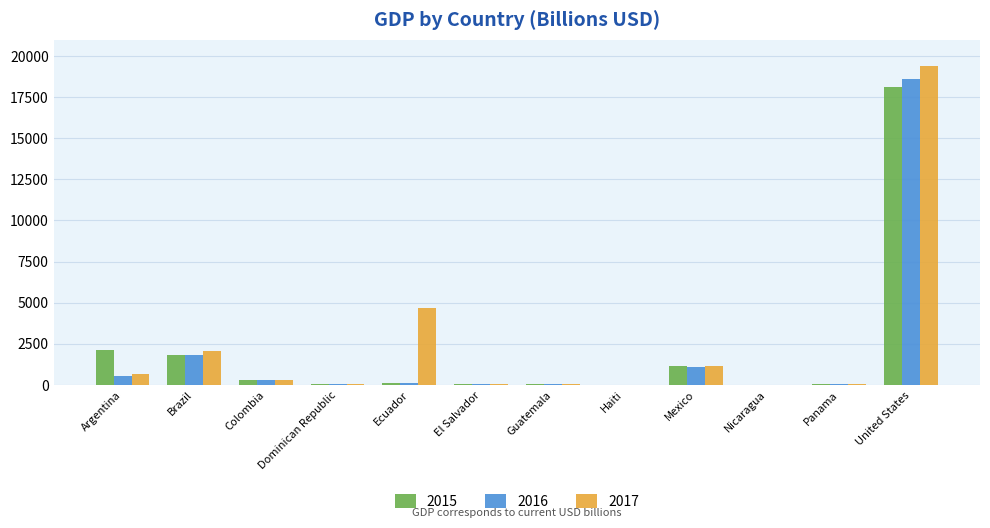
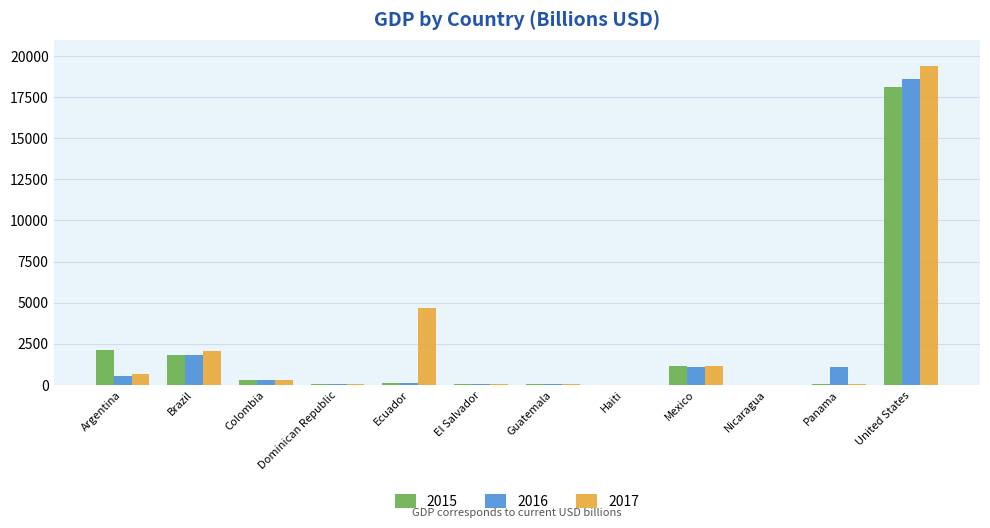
2016, Panama: 100 -> 1100
